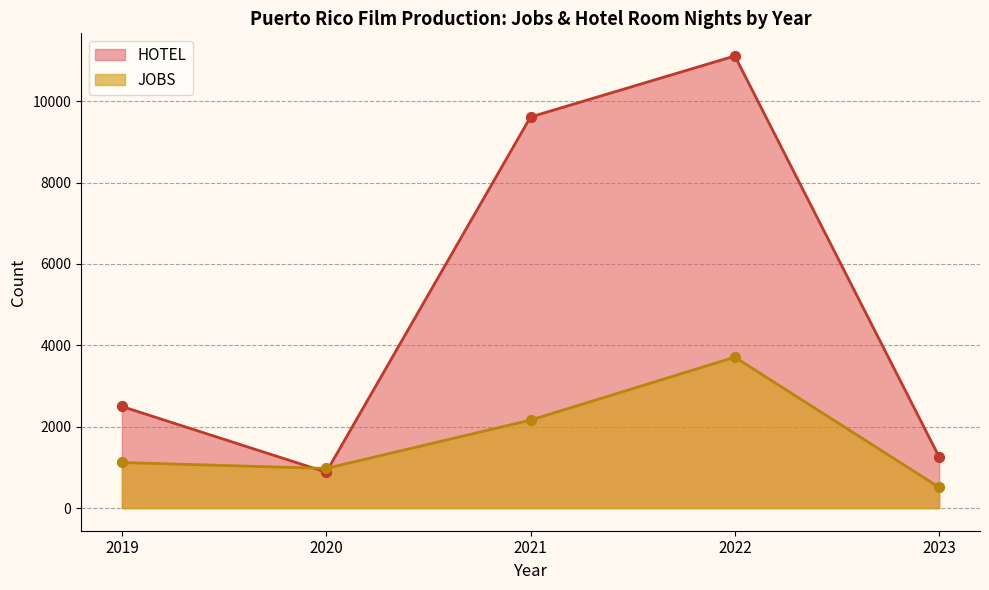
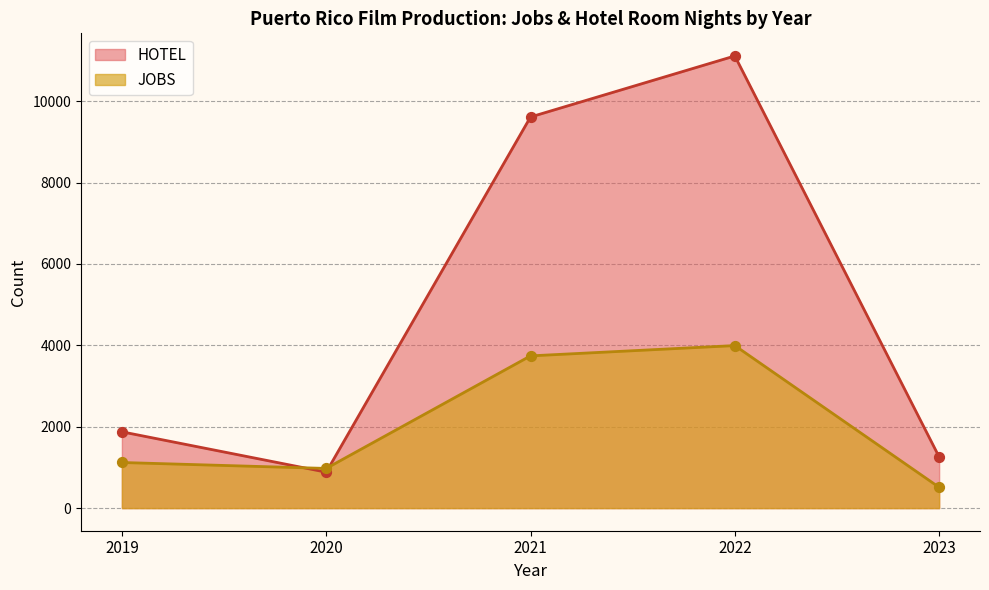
HOTEL, 2019: 2500 -> 1900
JOBS, 2021: 2200 -> 3700
JOBS, 2022: 3700 -> 4000
